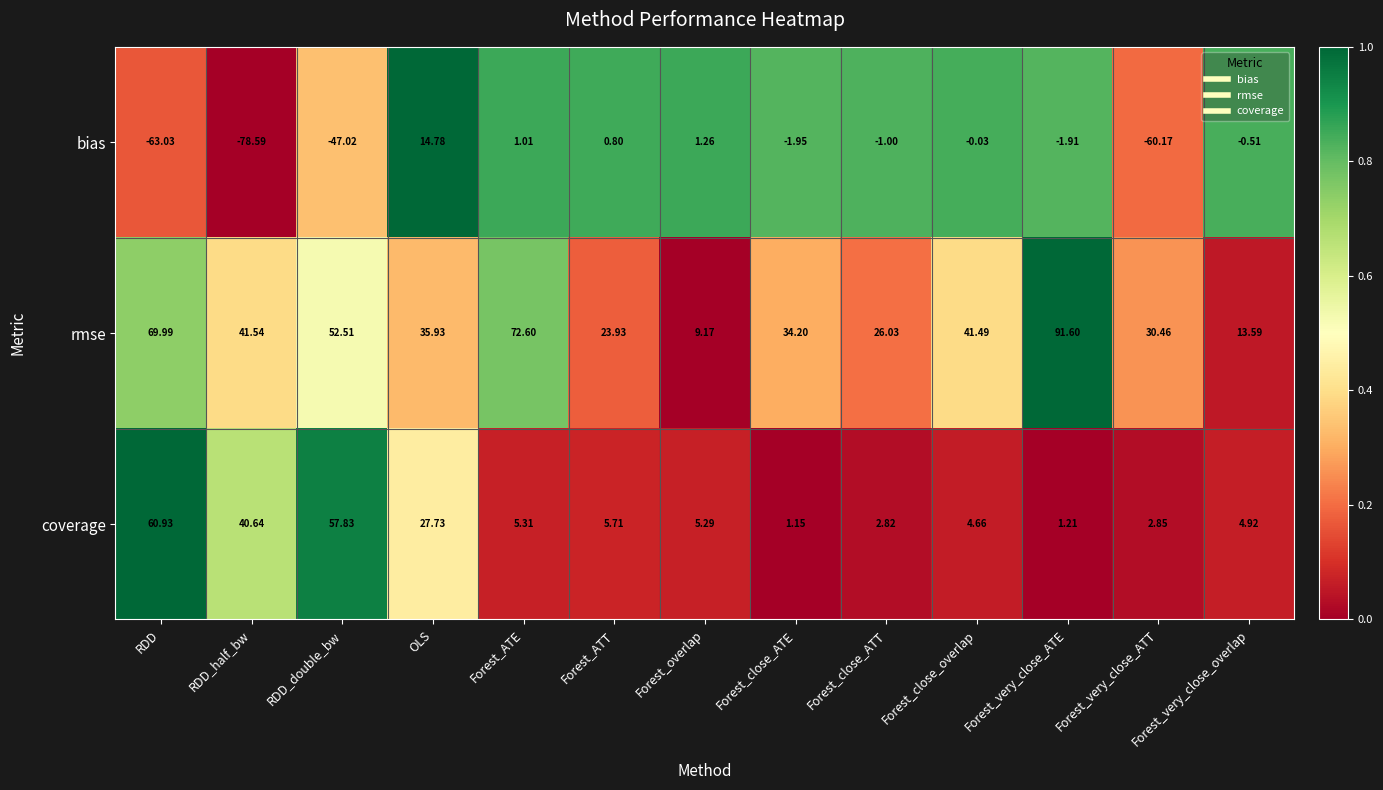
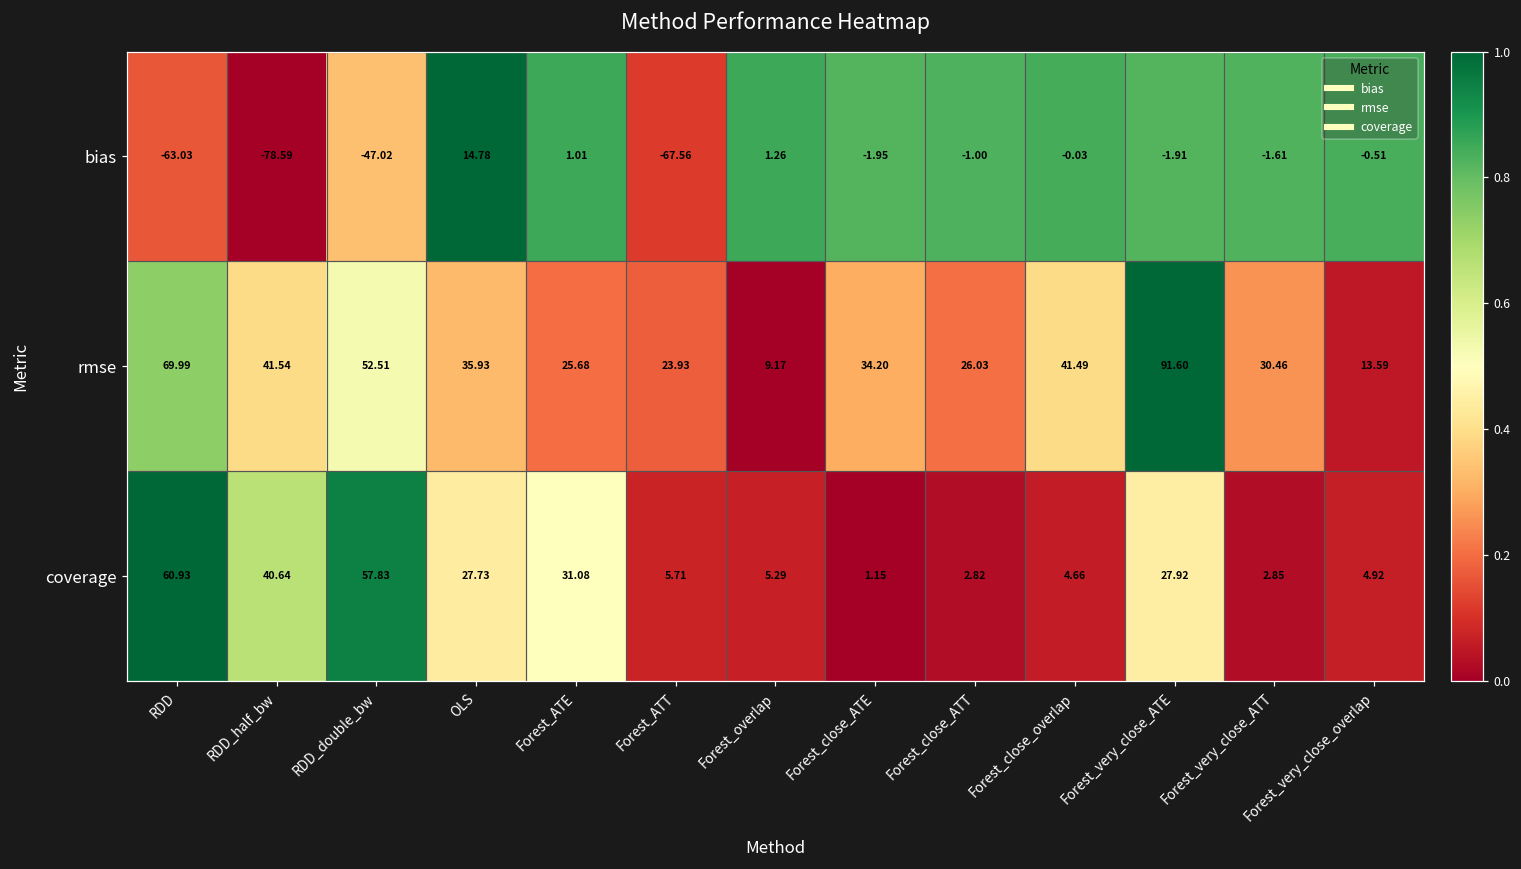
bias, Forest_ATT: 0.80 -> -67.56
bias, Forest_very_close_ATT: -60.17 -> -1.61
rmse, Forest_ATE: 72.60 -> 25.68
coverage, Forest_ATE: 5.31 -> 31.08
coverage, Forest_very_close_ATE: 1.21 -> 27.92
